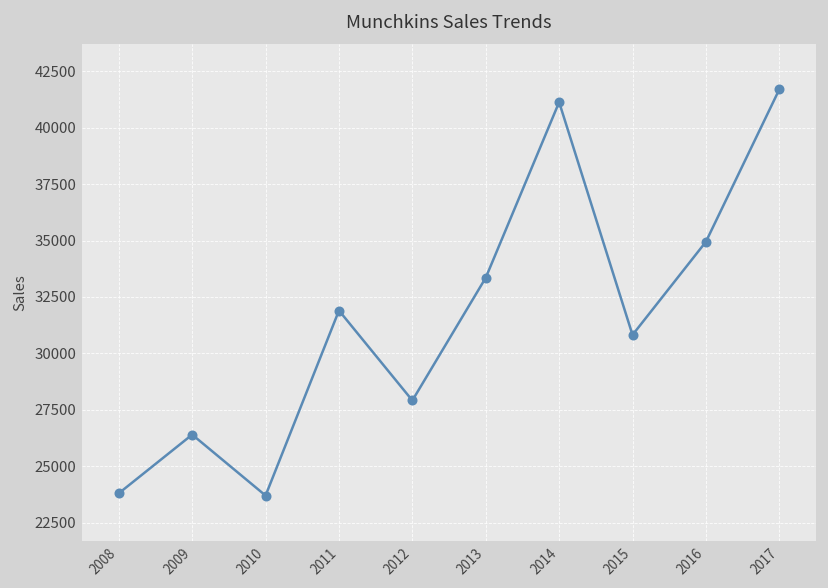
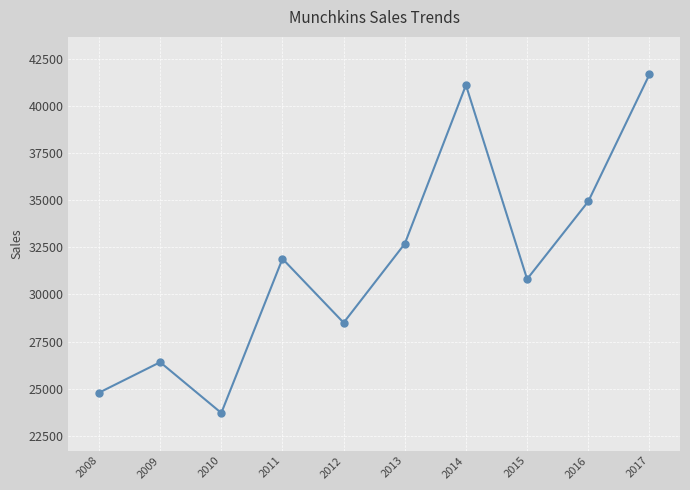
2008: 23800 -> 24800
2012: 27900 -> 28500
2013: 33400 -> 32700
